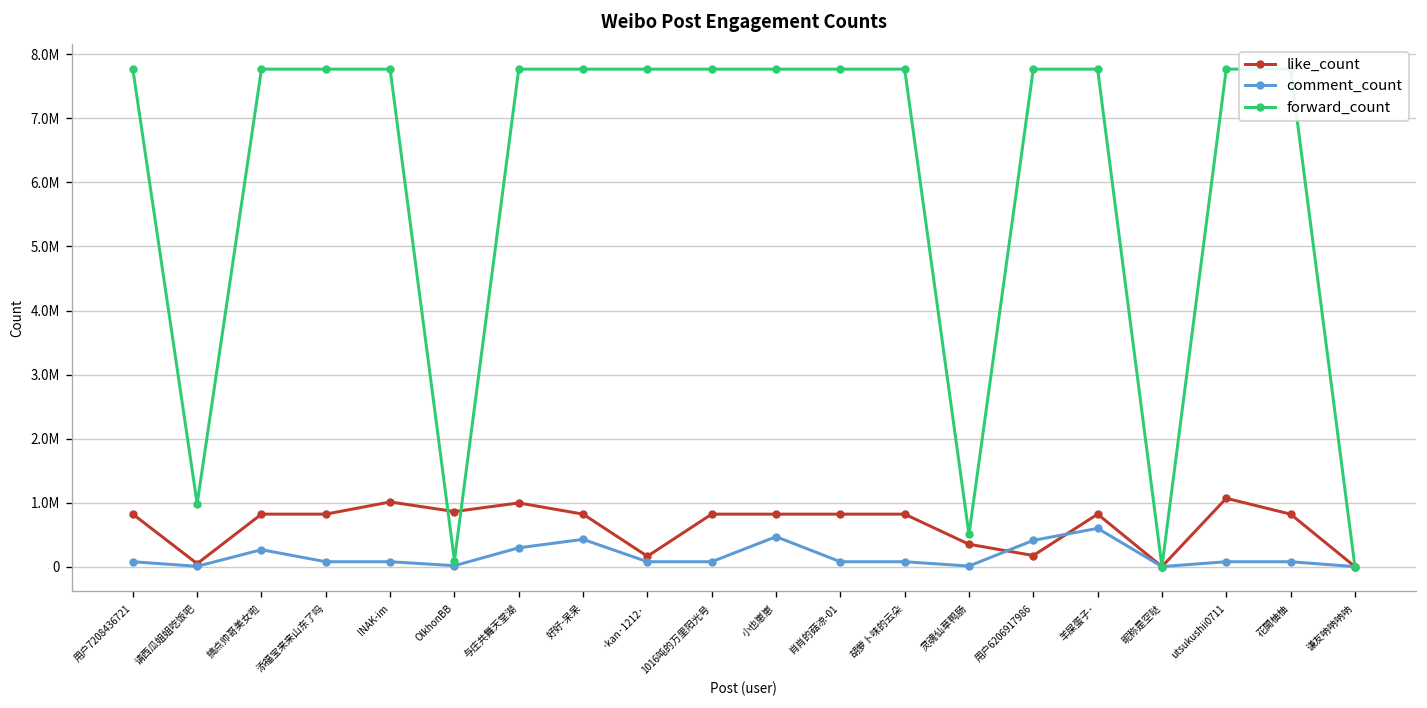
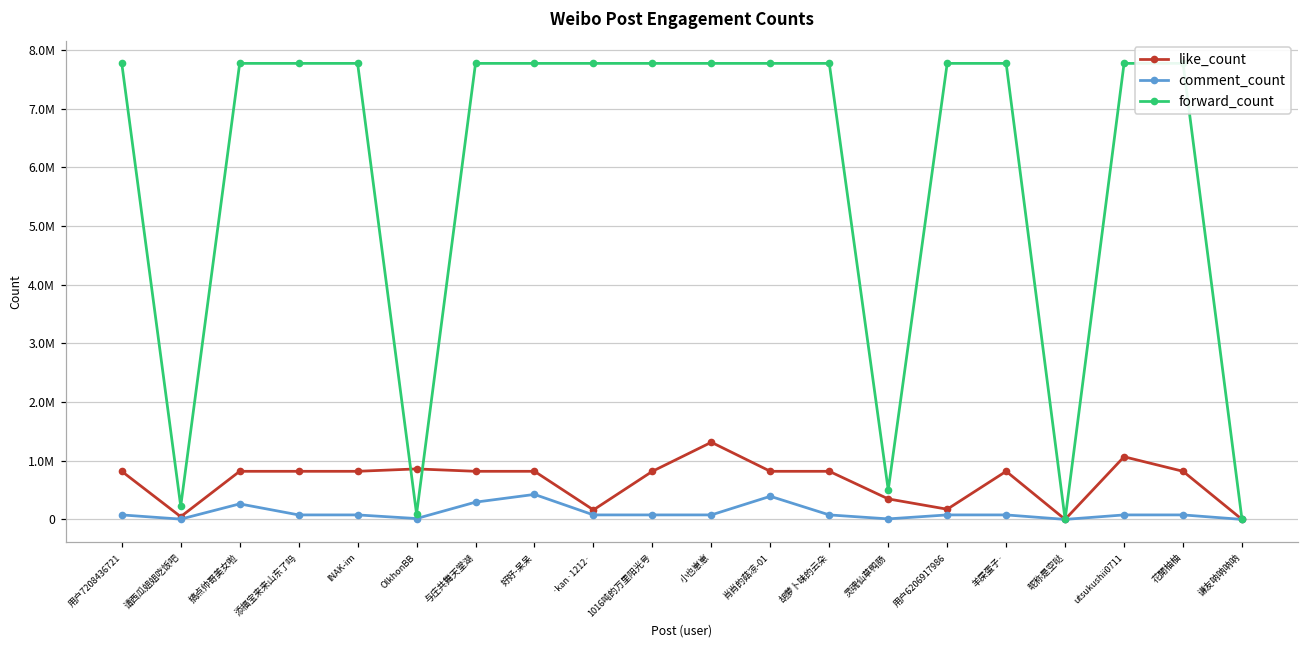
forward_count, 请西瓜姐姐吃饭吧: 1000000 -> 200000
like_count, INAK-im: 1000000 -> 800000
like_count, 与庄共舞天堂湖: 1000000 -> 800000
like_count, 小也崽崽: 800000 -> 1300000
comment_count, 小也崽崽: 500000 -> 100000
comment_count, 肖肖的菇凉-01: 100000 -> 400000
comment_count, 用户6206917986: 400000 -> 100000
comment_count, 羊屎蛋子·: 600000 -> 100000
